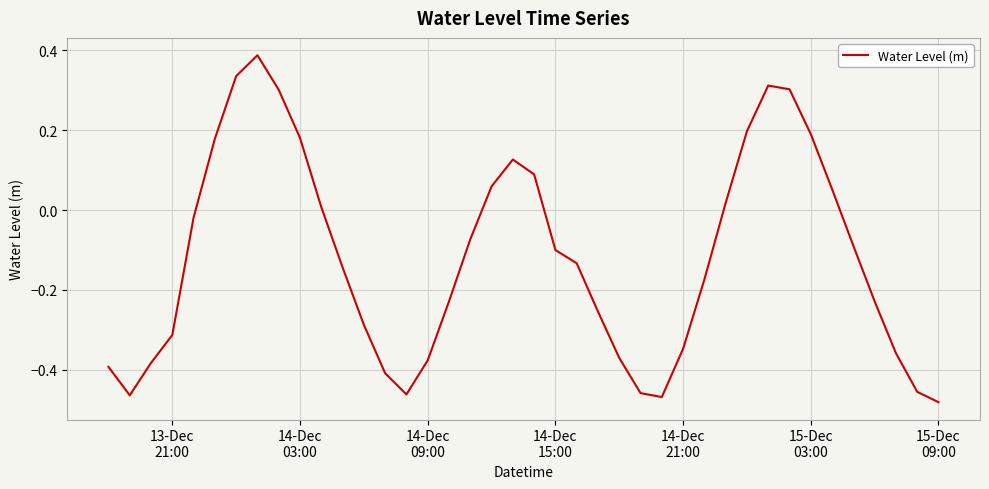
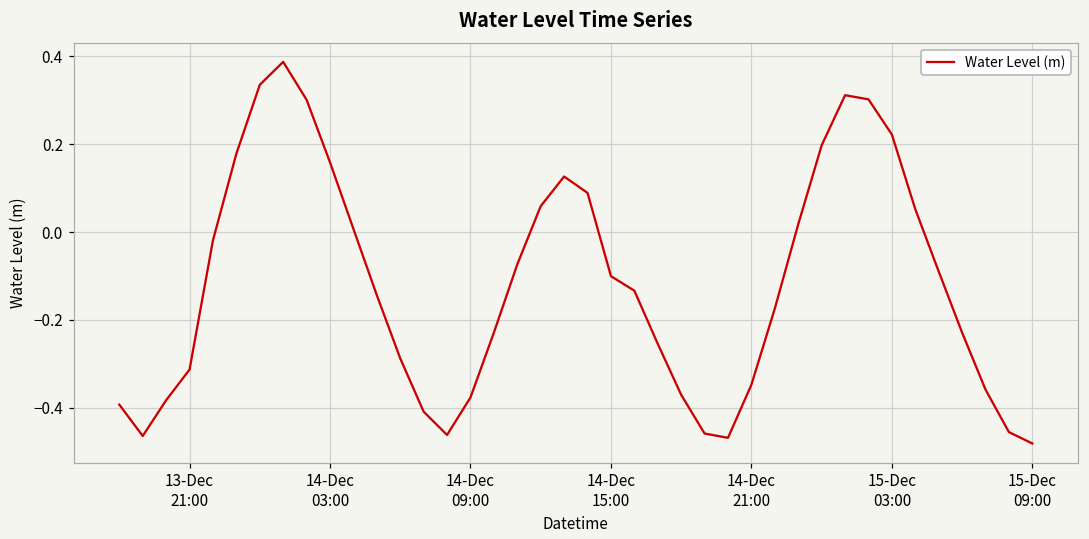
14-Dec 03:00: 0.18 -> 0.16
15-Dec 03:00: 0.19 -> 0.22
